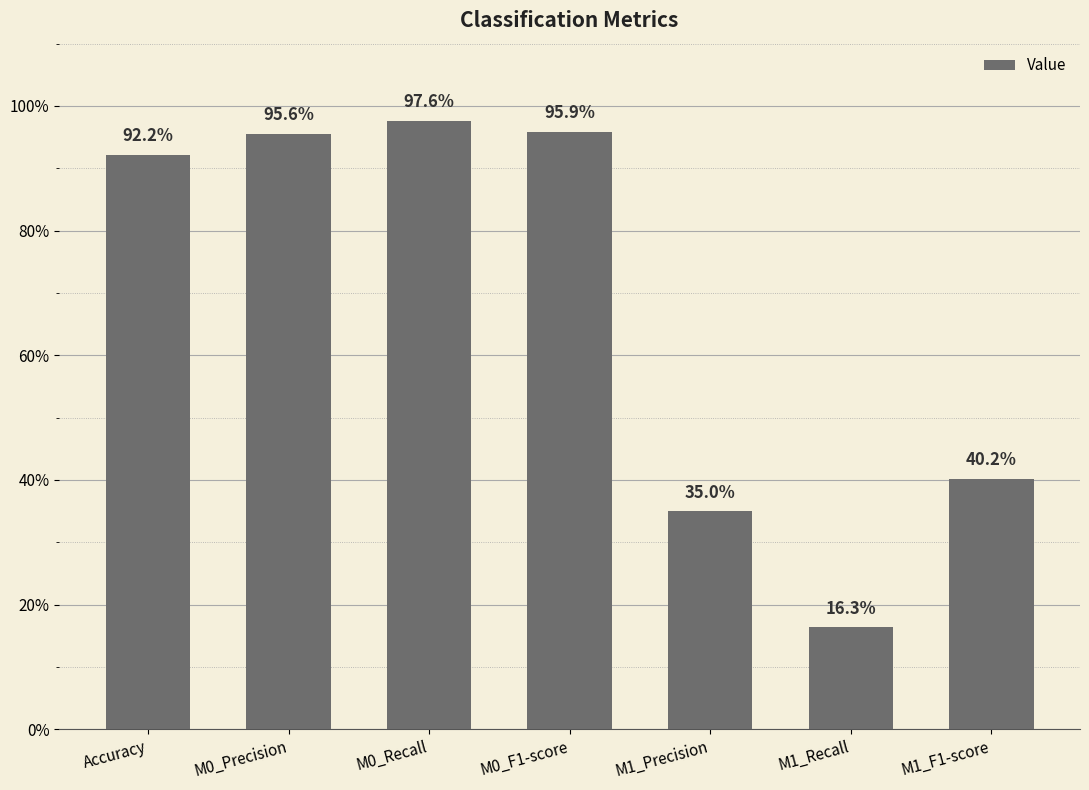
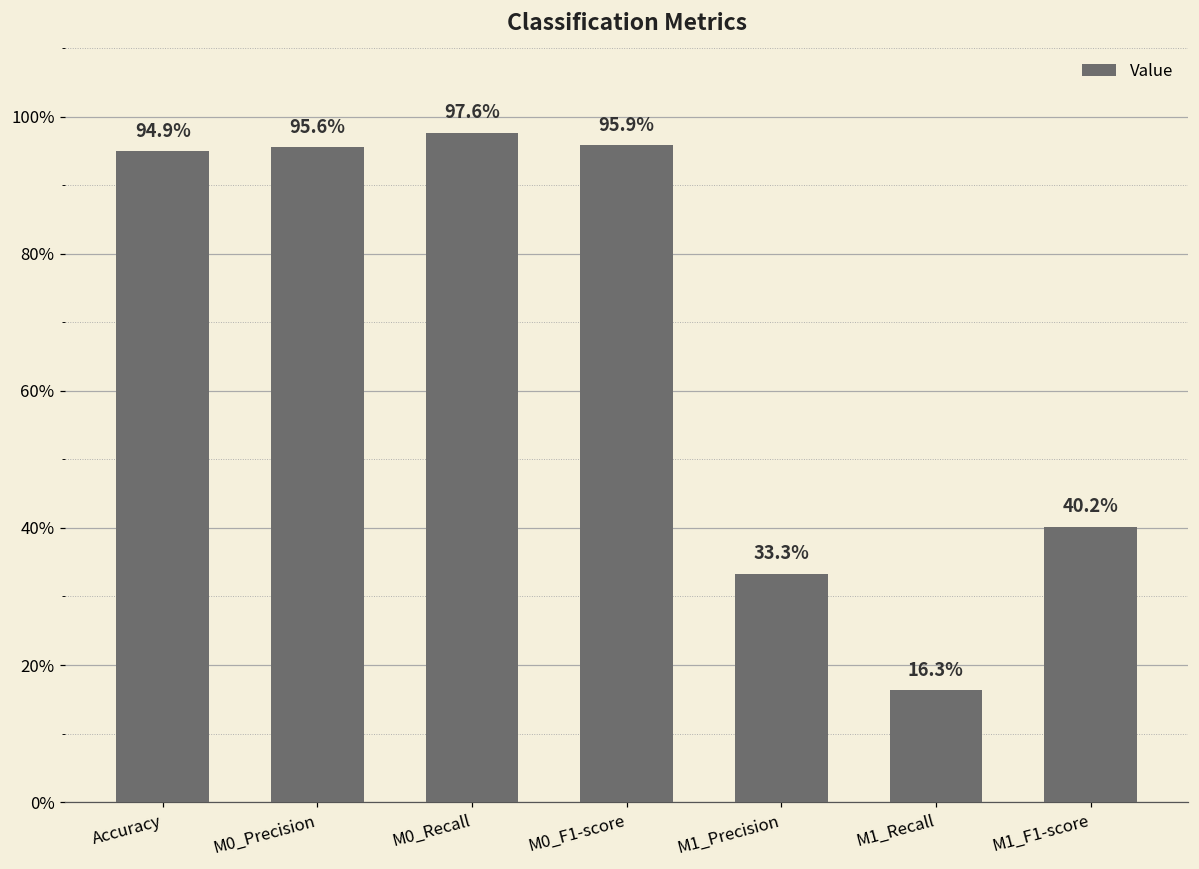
Accuracy: 92.2% -> 94.9%
M1_Precision: 35.0% -> 33.3%
